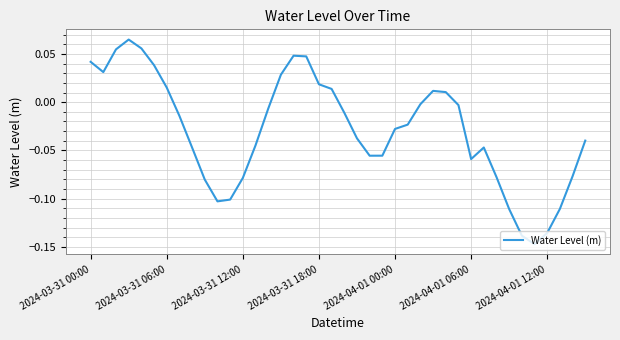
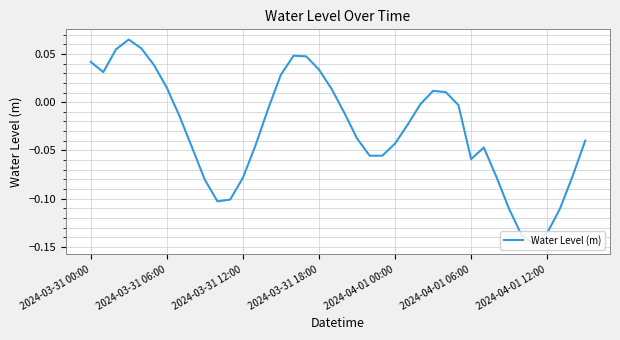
2024-03-31 18:00: 0.02 -> 0.03
2024-04-01 00:00: -0.03 -> -0.04
